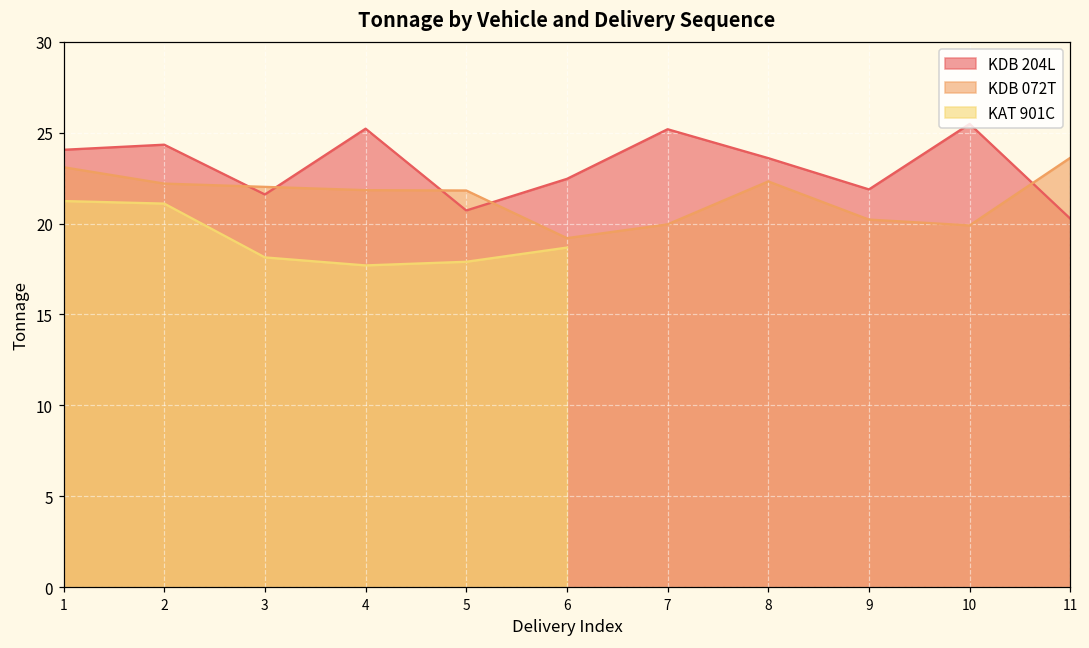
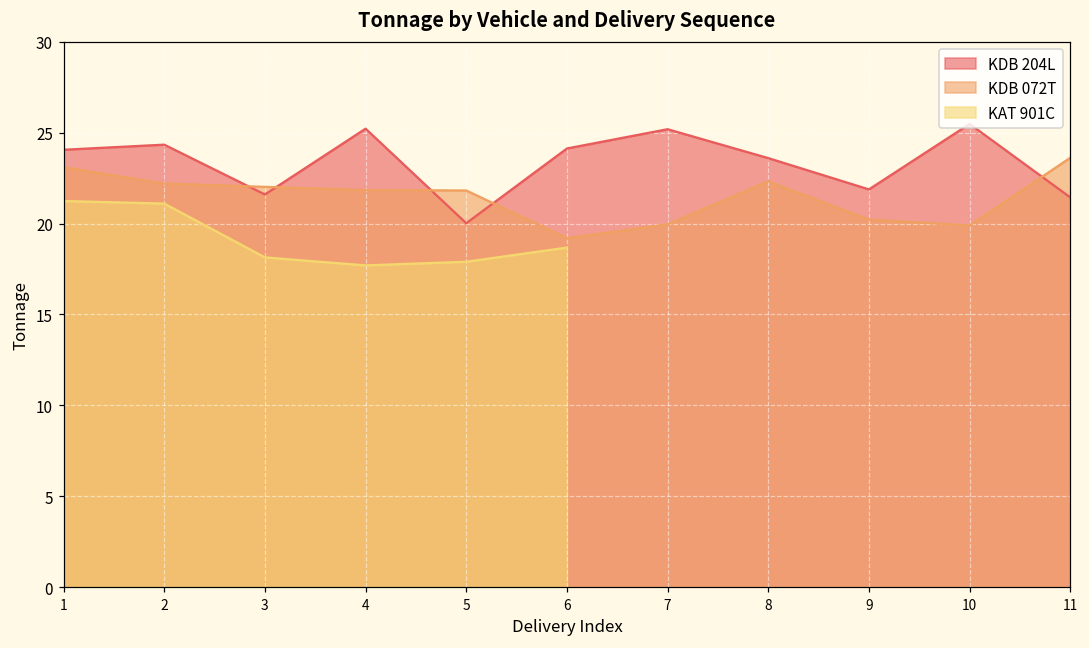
KDB 204L, 5: 20.7 -> 20.0
KDB 204L, 6: 22.5 -> 24.1
KDB 204L, 11: 20.3 -> 21.4
